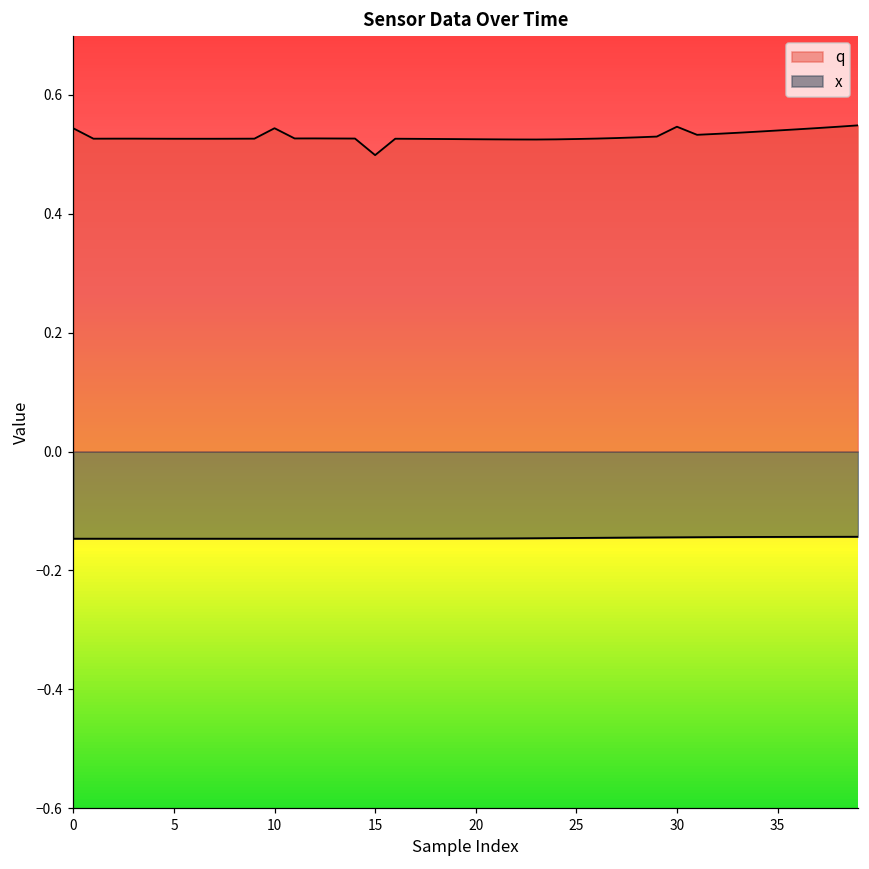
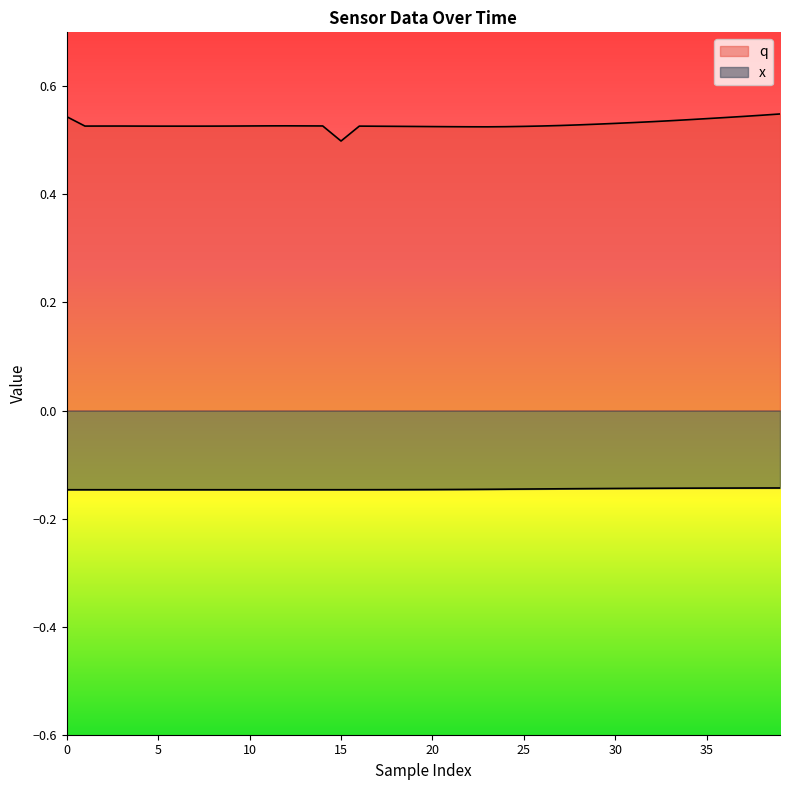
q, 10: 0.54 -> 0.53
q, 30: 0.55 -> 0.53
